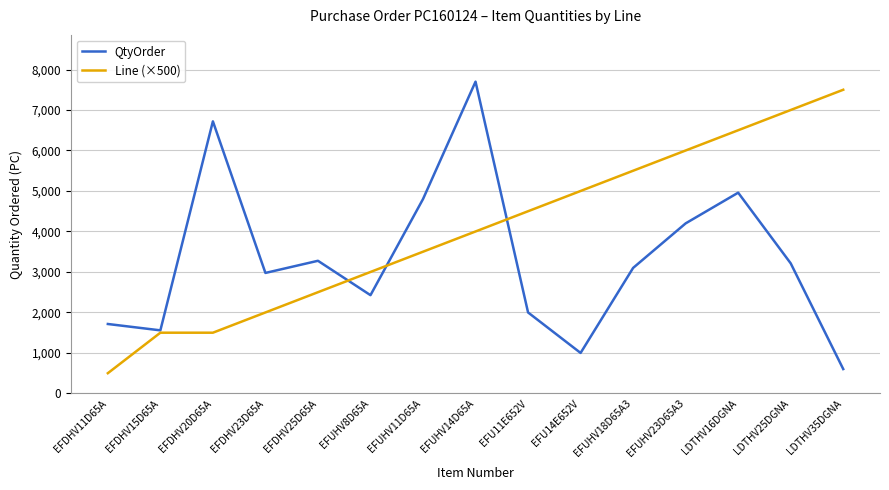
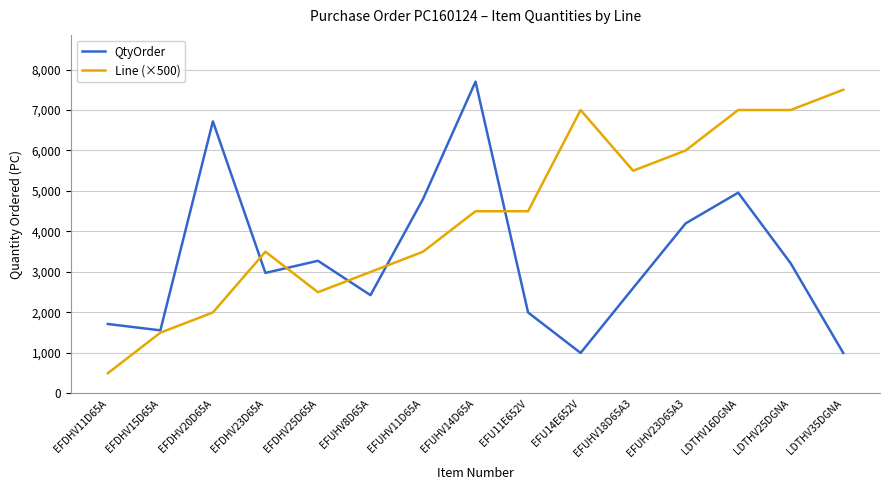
Line (×500), EFDHV20D65A: 1,500 -> 2,000
Line (×500), EFDHV23D65A: 2,000 -> 3,500
Line (×500), EFUHV14D65A: 4,000 -> 4,500
Line (×500), EFU14E652V: 5,000 -> 7,000
QtyOrder, EFUHV18D65A3: 3,100 -> 2,600
Line (×500), LDTHV16DGNA: 6,500 -> 7,000
QtyOrder, LDTHV35DGNA: 600 -> 1,000
